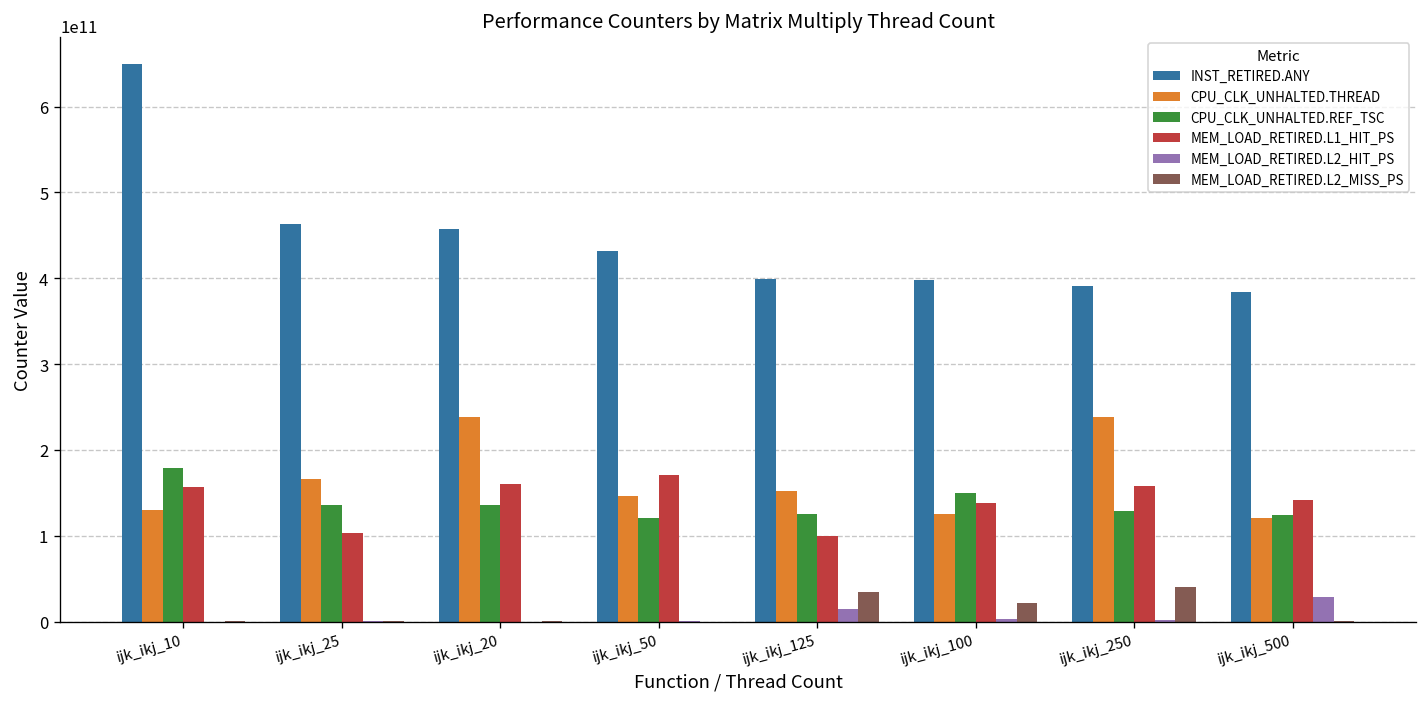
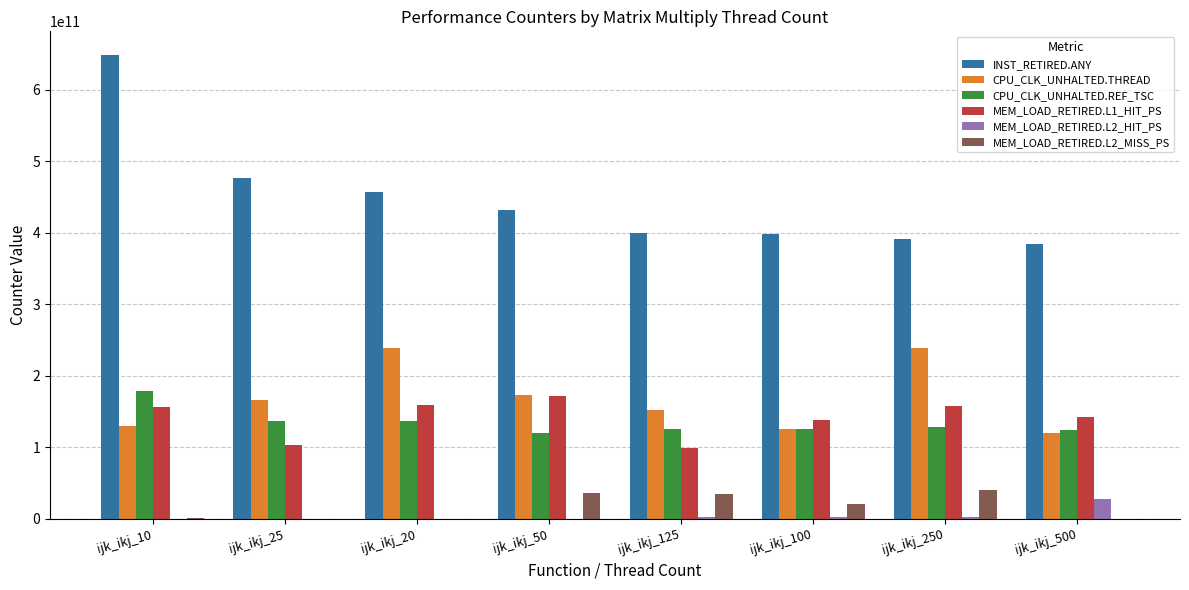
INST_RETIRED.ANY, ijk_ikj_25: 460000000000 -> 480000000000
CPU_CLK_UNHALTED.THREAD, ijk_ikj_50: 150000000000 -> 170000000000
MEM_LOAD_RETIRED.L2_MISS_PS, ijk_ikj_50: 0 -> 40000000000
MEM_LOAD_RETIRED.L2_HIT_PS, ijk_ikj_125: 10000000000 -> 0
CPU_CLK_UNHALTED.REF_TSC, ijk_ikj_100: 150000000000 -> 130000000000
